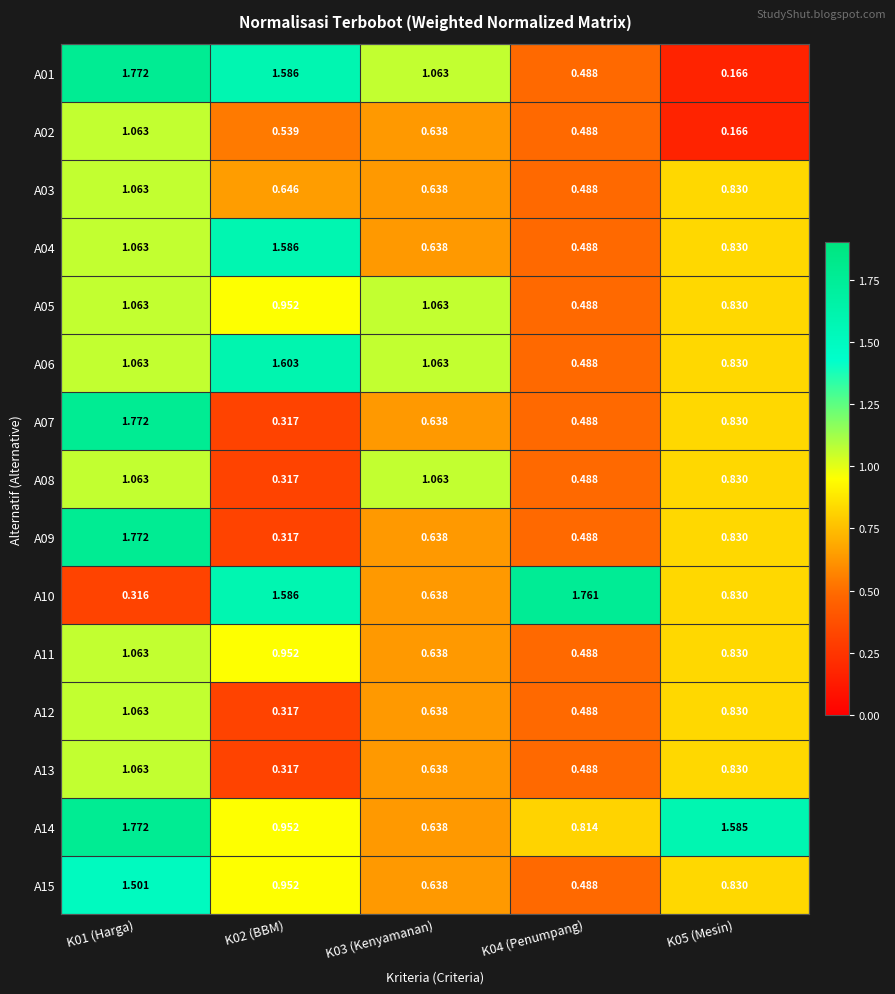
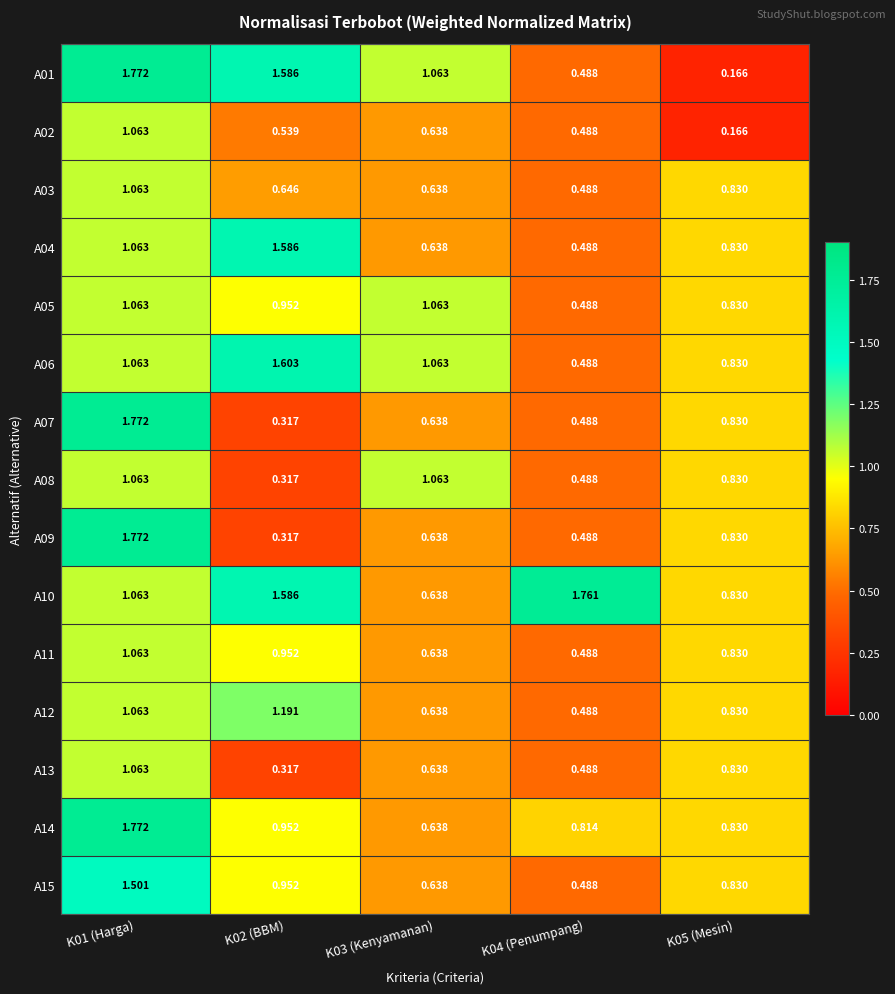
A10, K01 (Harga): 0.316 -> 1.063
A12, K02 (BBM): 0.317 -> 1.191
A14, K05 (Mesin): 1.585 -> 0.830
